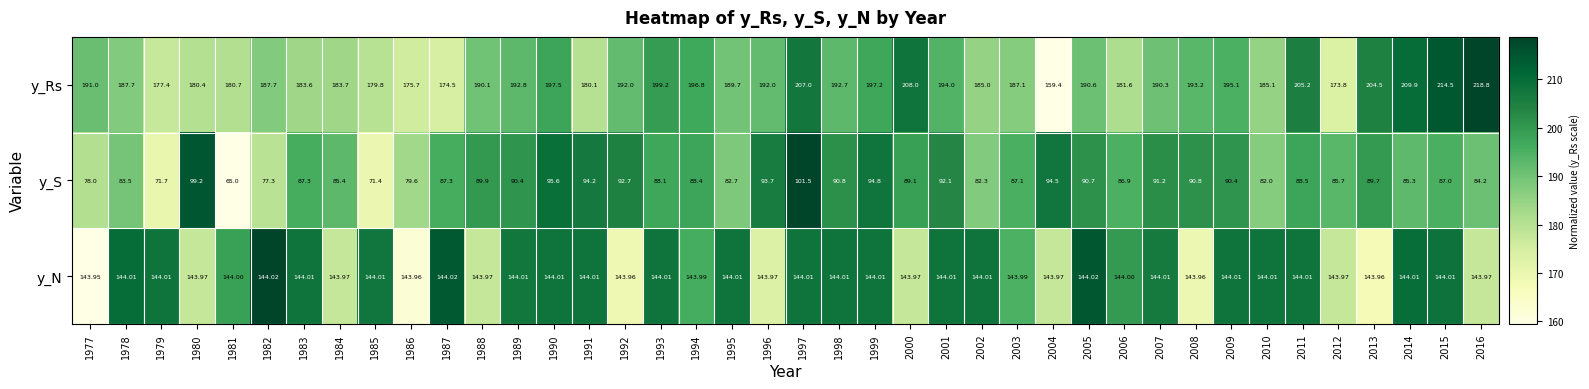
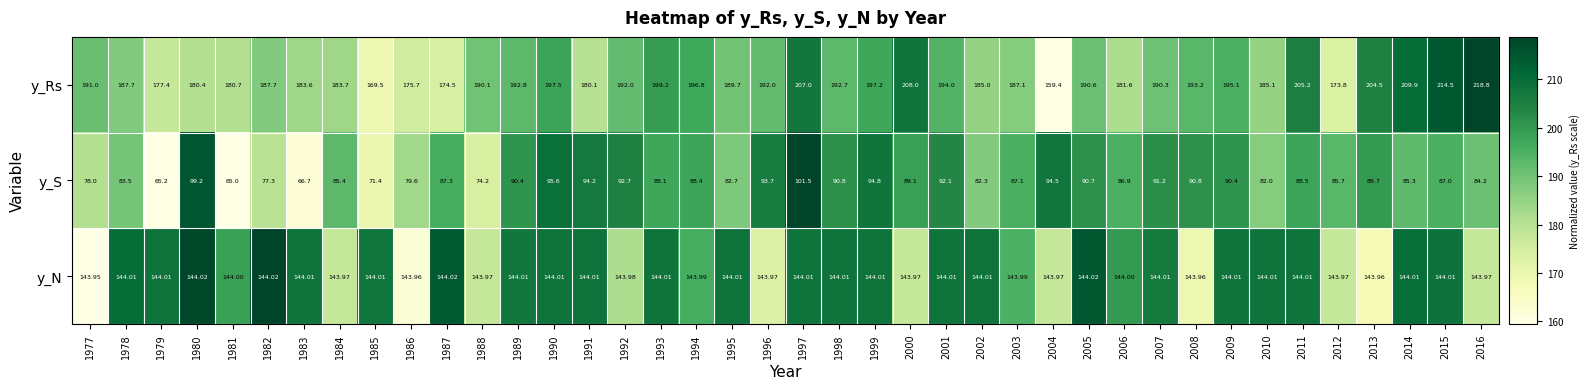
y_Rs, 1985: 179.8 -> 169.5
y_S, 1979: 71.7 -> 65.2
y_S, 1983: 87.3 -> 66.7
y_S, 1988: 89.9 -> 74.2
y_N, 1980: 143.97 -> 144.02
y_N, 1992: 143.96 -> 143.98
